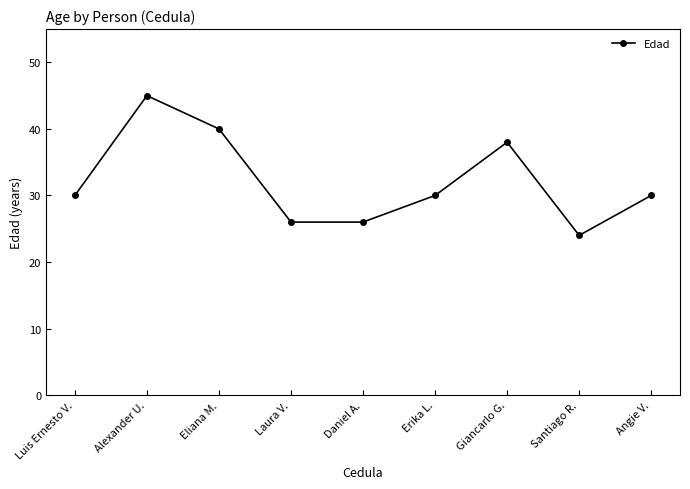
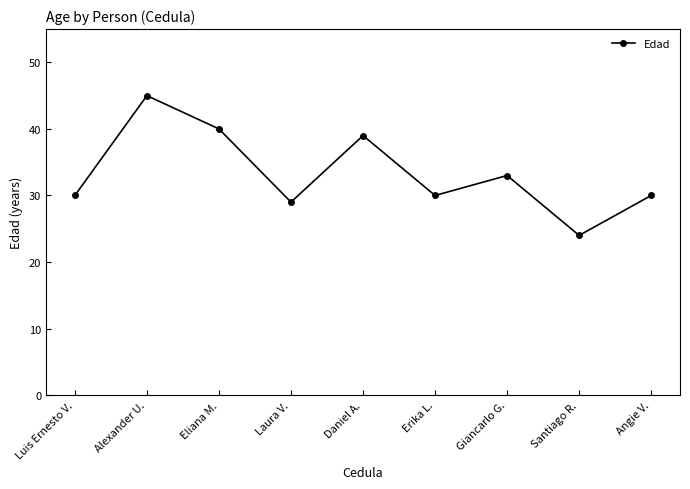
Laura V.: 26 -> 29
Daniel A.: 26 -> 39
Giancarlo G.: 38 -> 33
